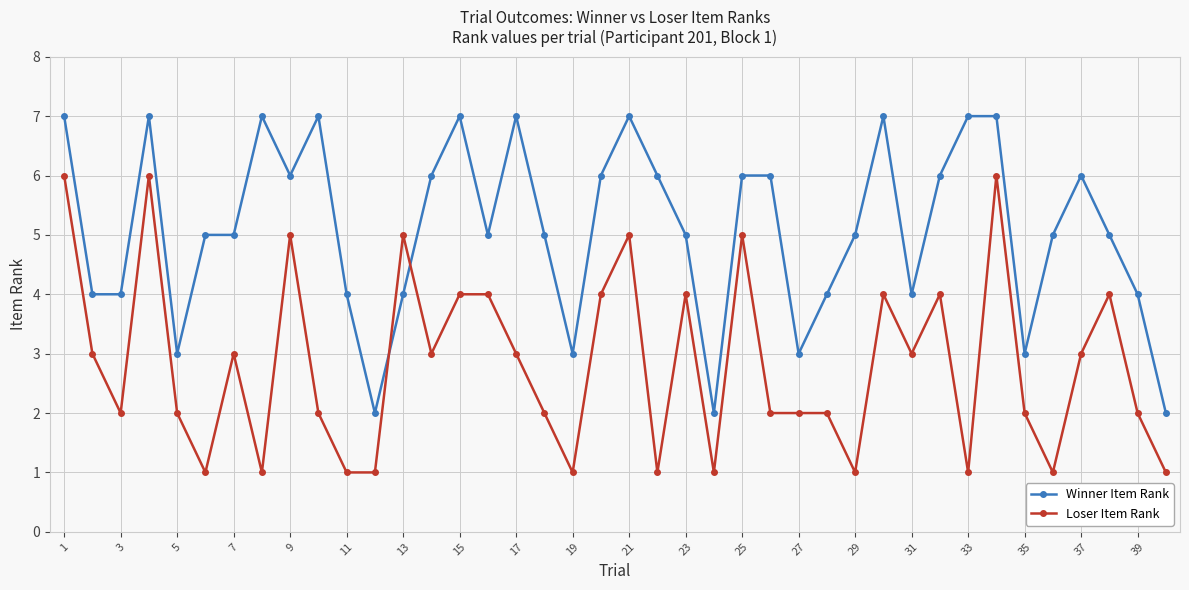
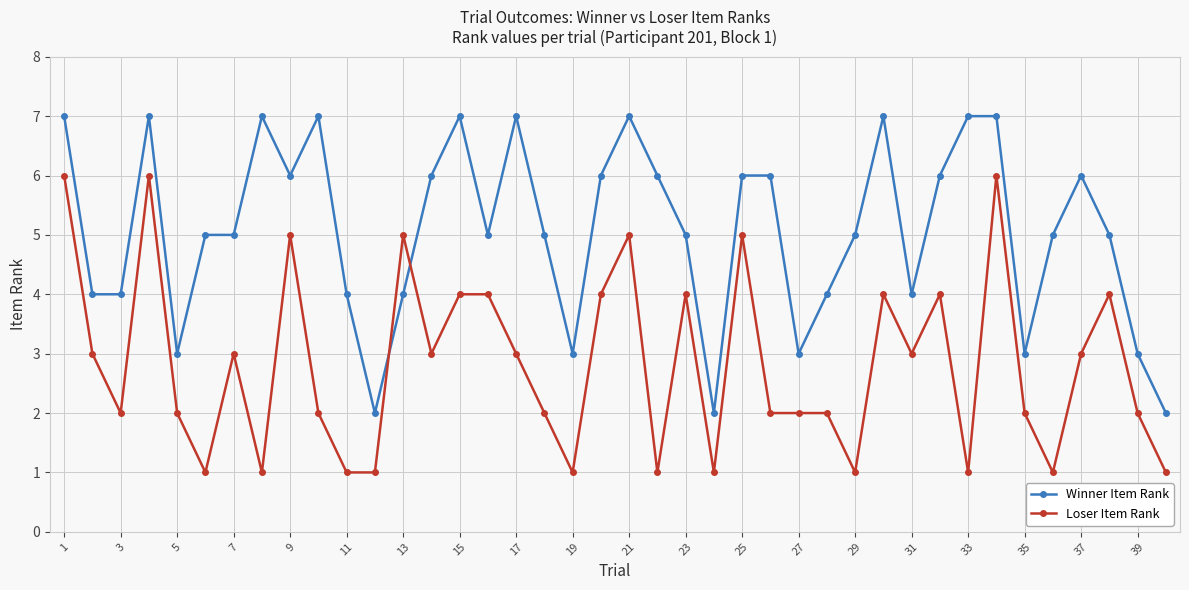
Winner Item Rank, 39: 4 -> 3
